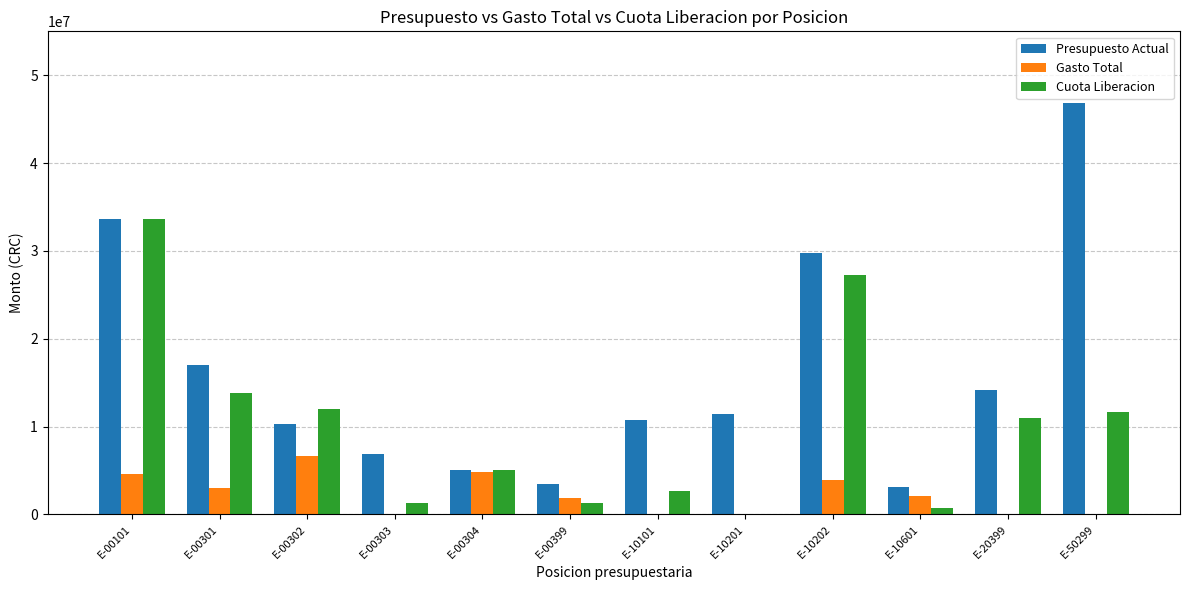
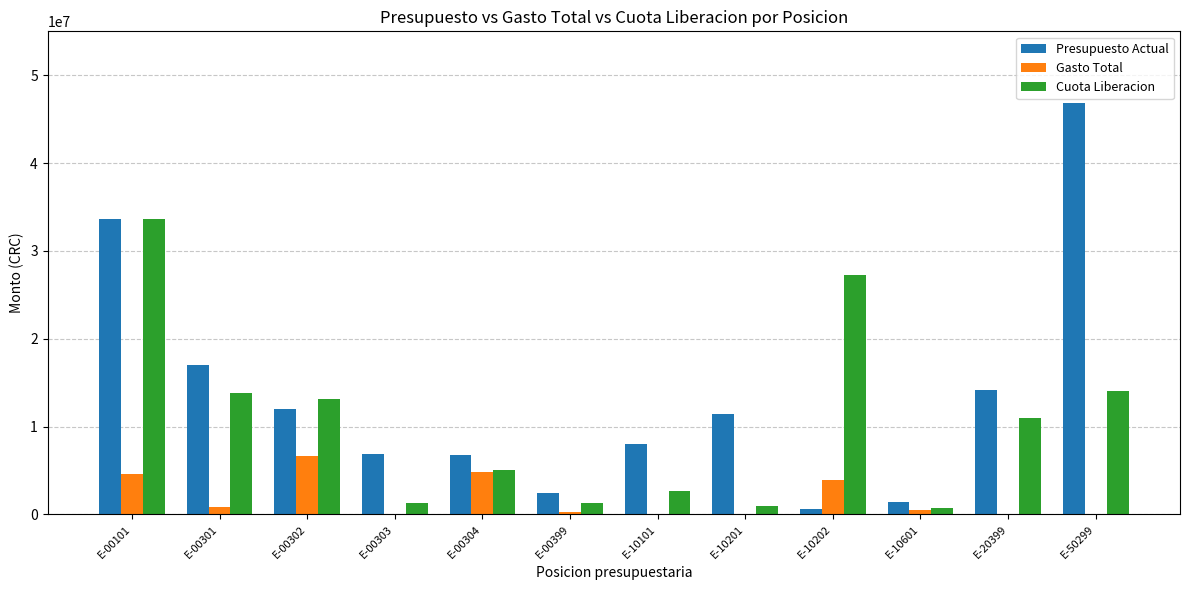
Gasto Total, E-00301: 3000000 -> 1000000
Presupuesto Actual, E-00302: 10000000 -> 12000000
Cuota Liberacion, E-00302: 12000000 -> 13000000
Presupuesto Actual, E-00304: 5000000 -> 7000000
Presupuesto Actual, E-00399: 3000000 -> 2000000
Gasto Total, E-00399: 2000000 -> 0
Presupuesto Actual, E-10101: 11000000 -> 8000000
Cuota Liberacion, E-10201: 0 -> 1000000
Presupuesto Actual, E-10202: 30000000 -> 1000000
Presupuesto Actual, E-10601: 3000000 -> 1000000
Gasto Total, E-10601: 2000000 -> 1000000
Cuota Liberacion, E-50299: 12000000 -> 14000000
